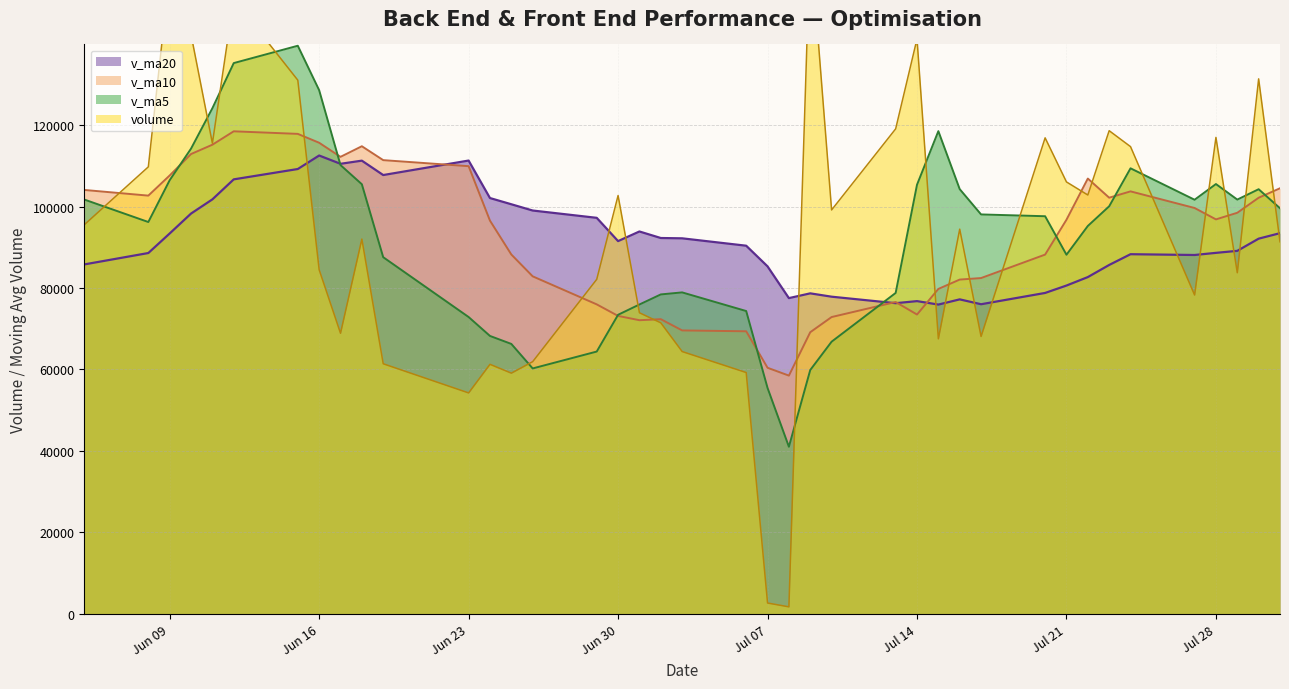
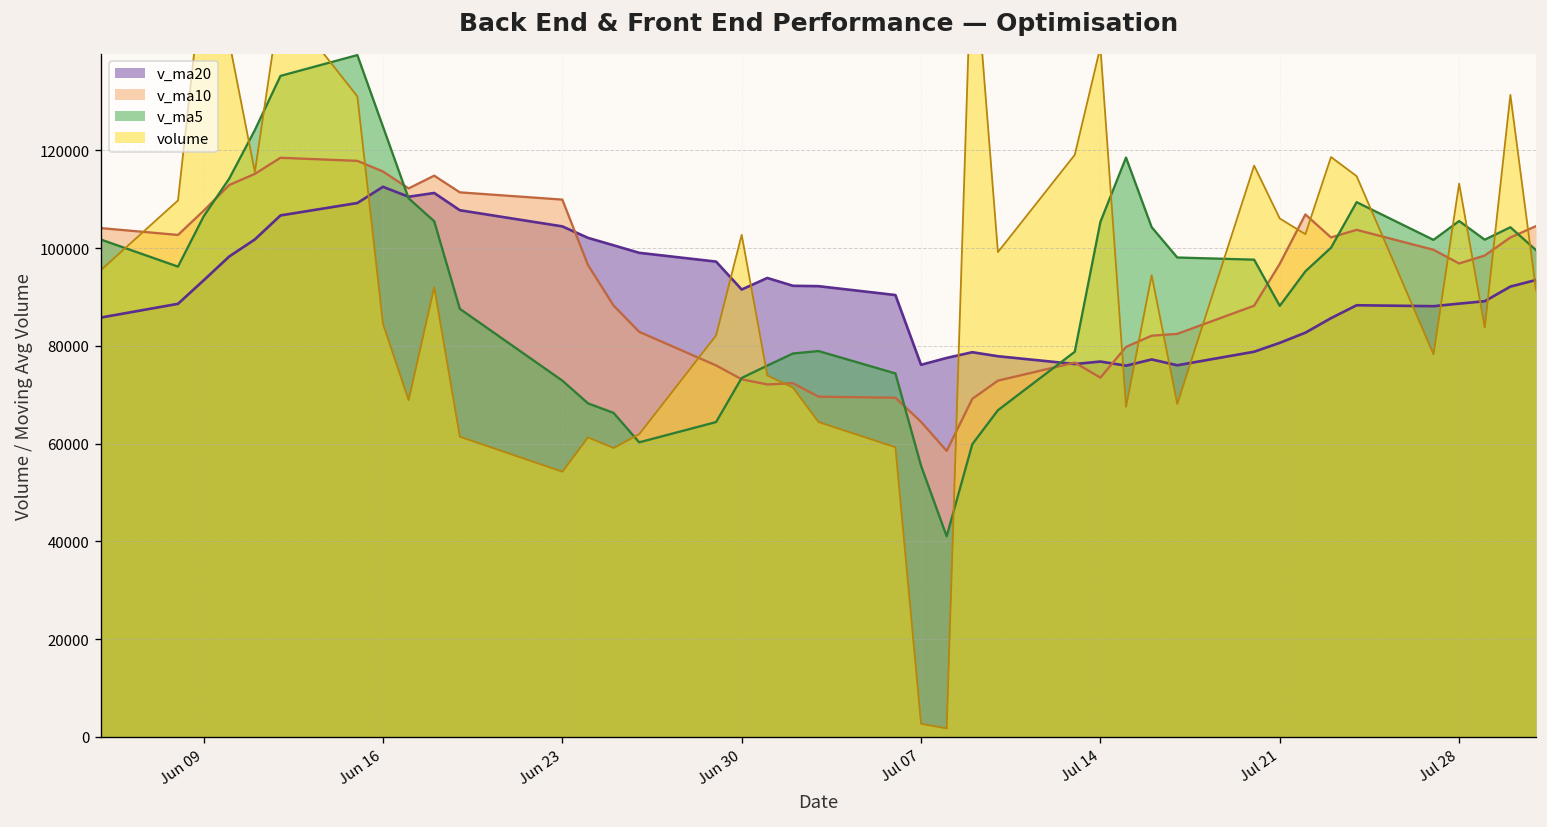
v_ma5, Jun 16: 129000 -> 125000
v_ma20, Jun 23: 111000 -> 104000
v_ma20, Jul 07: 85000 -> 76000
v_ma10, Jul 07: 60000 -> 64000
volume, Jul 28: 117000 -> 113000
